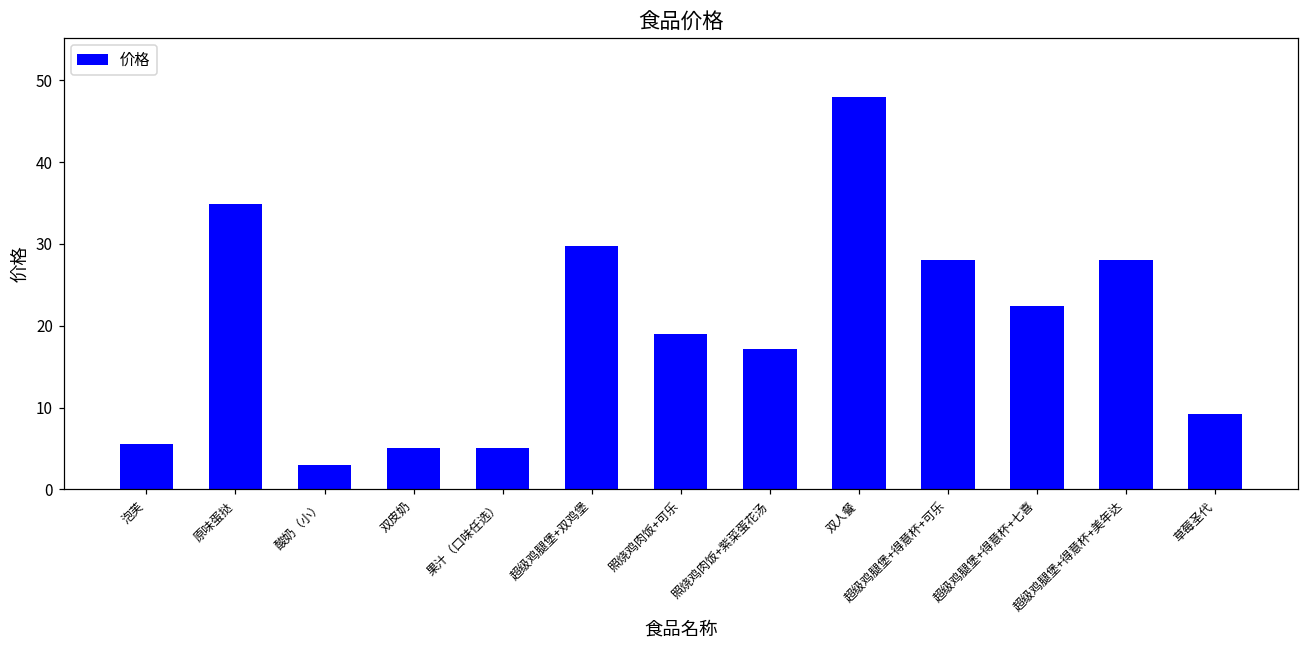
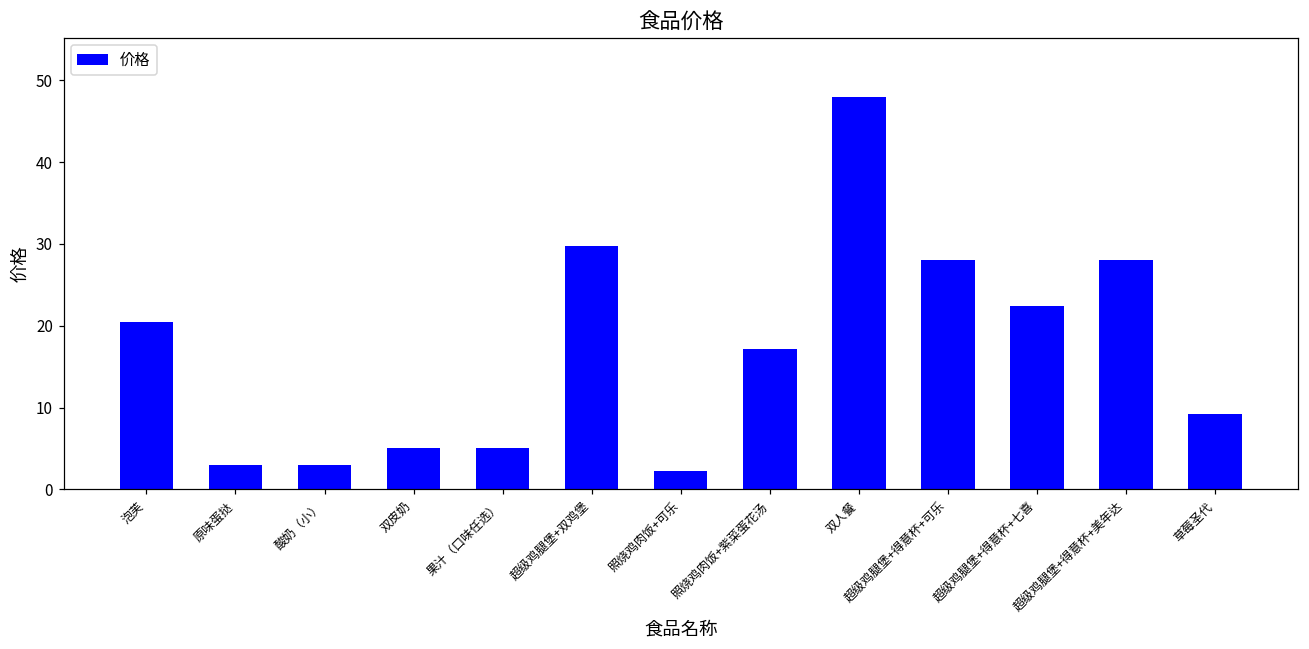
泡芙: 6 -> 20
原味蛋挞: 35 -> 3
照烧鸡肉饭+可乐: 19 -> 2
